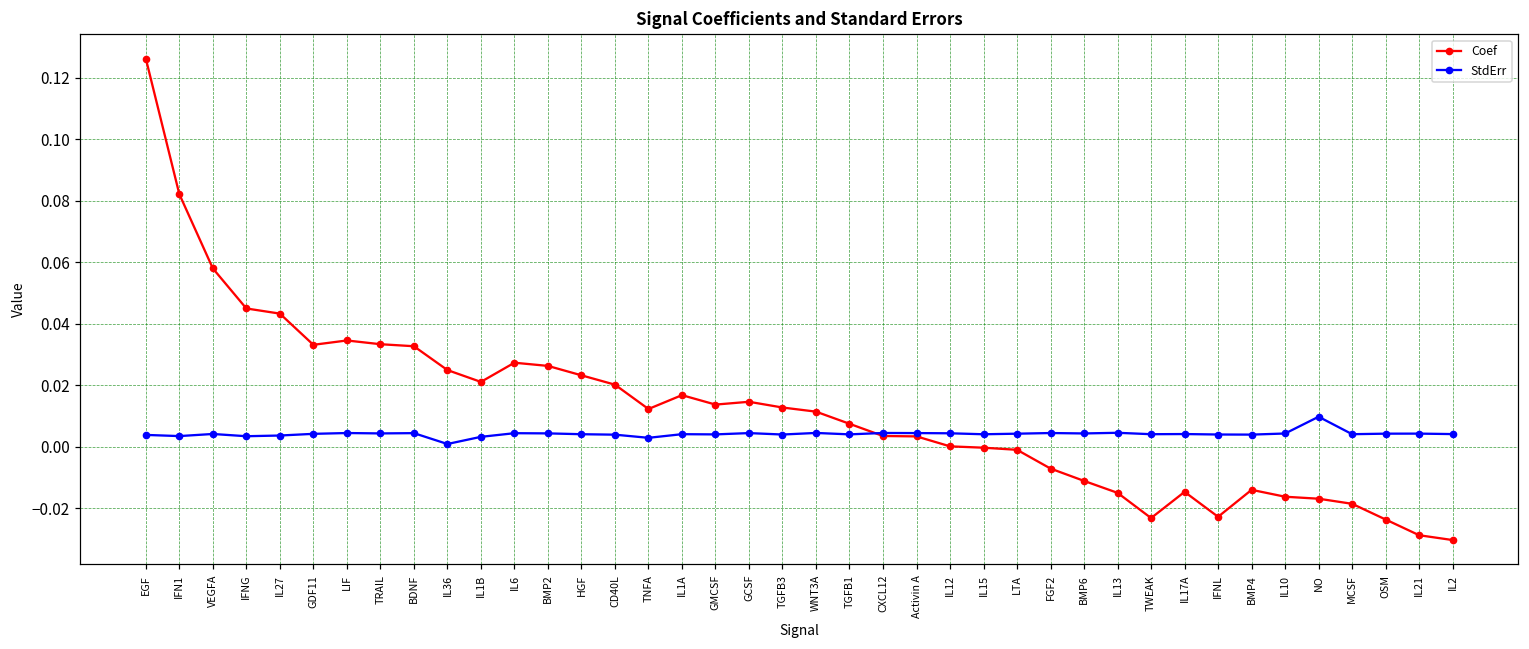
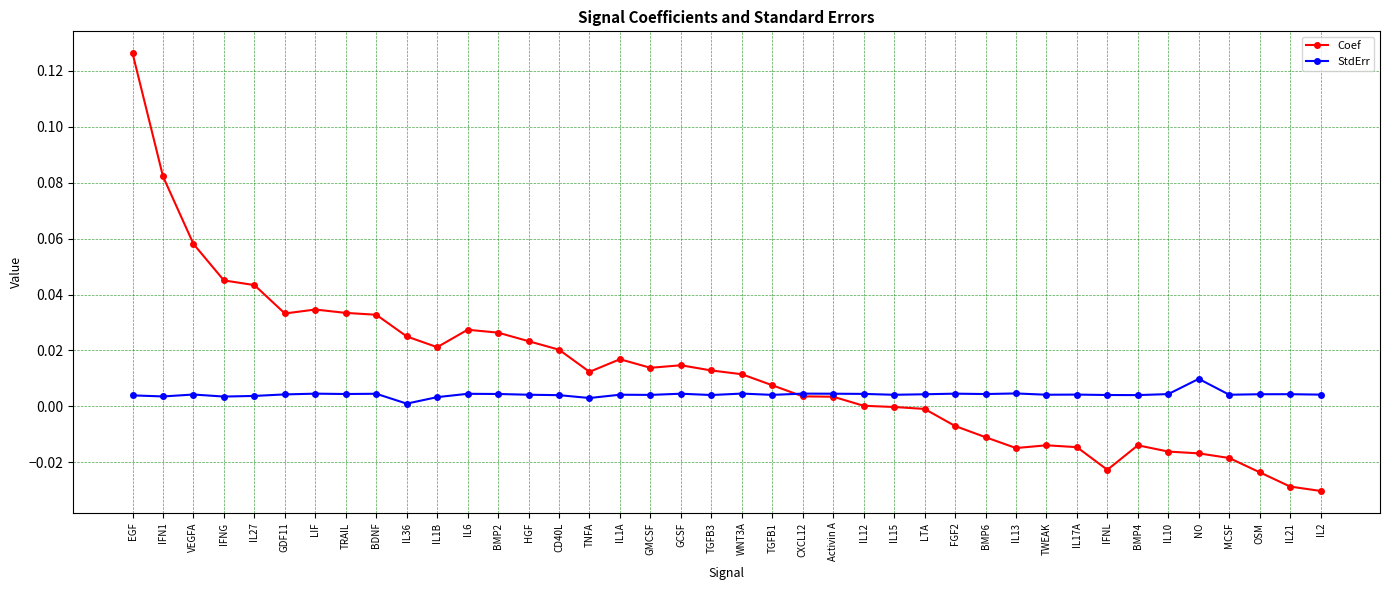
Coef, TWEAK: -0.023 -> -0.014
